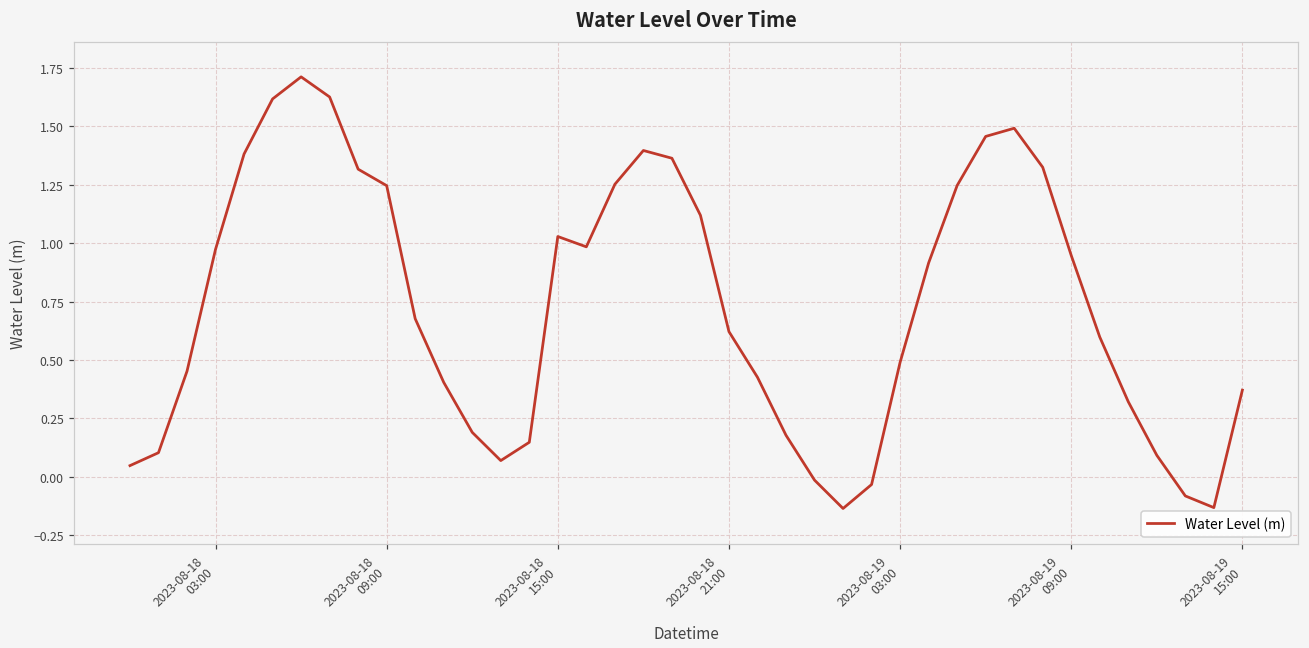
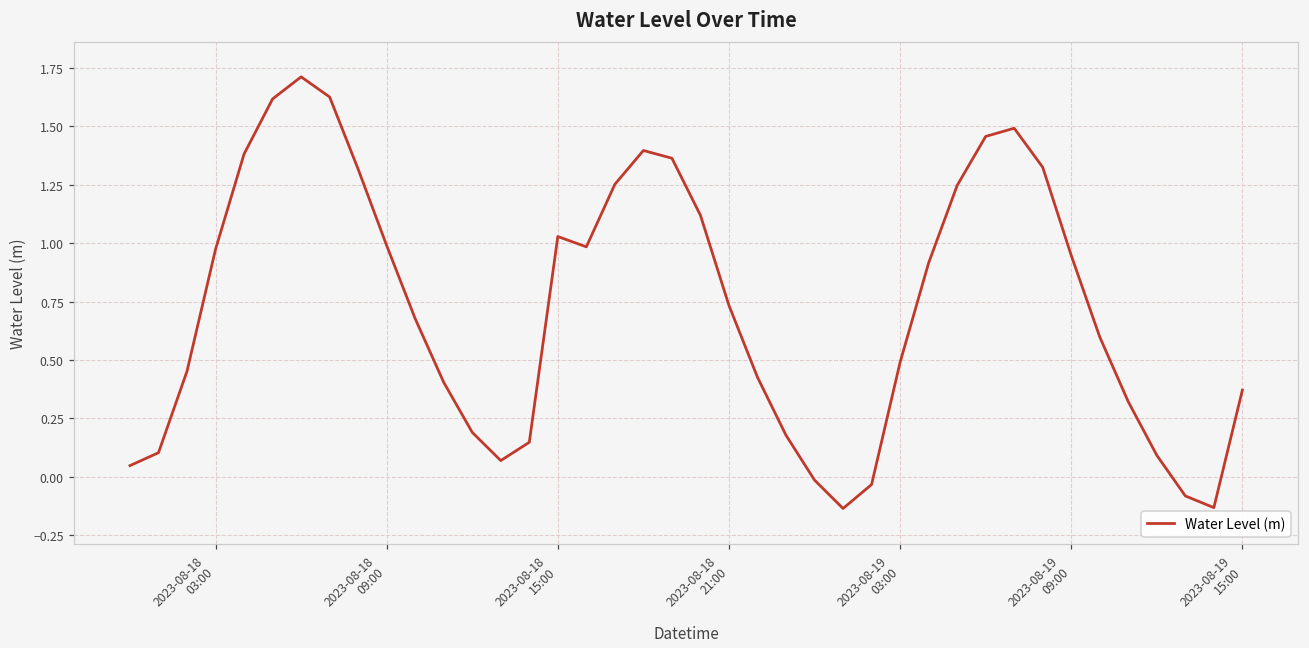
2023-08-18 09:00: 1.25 -> 0.99
2023-08-18 21:00: 0.62 -> 0.73
